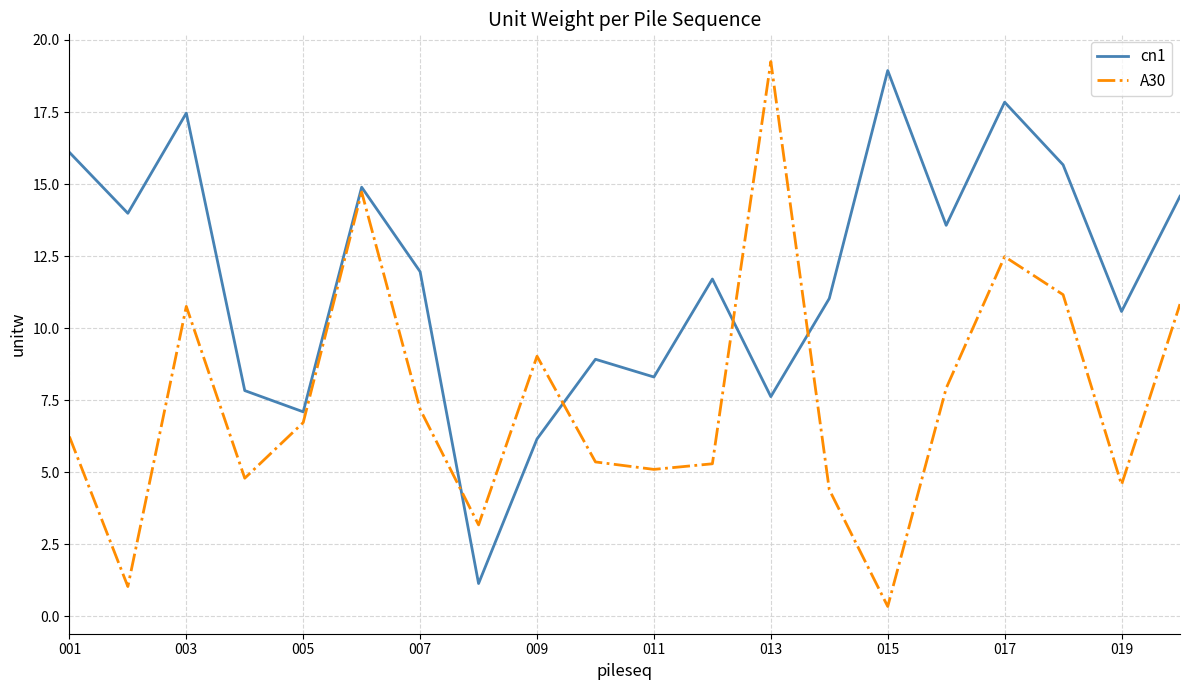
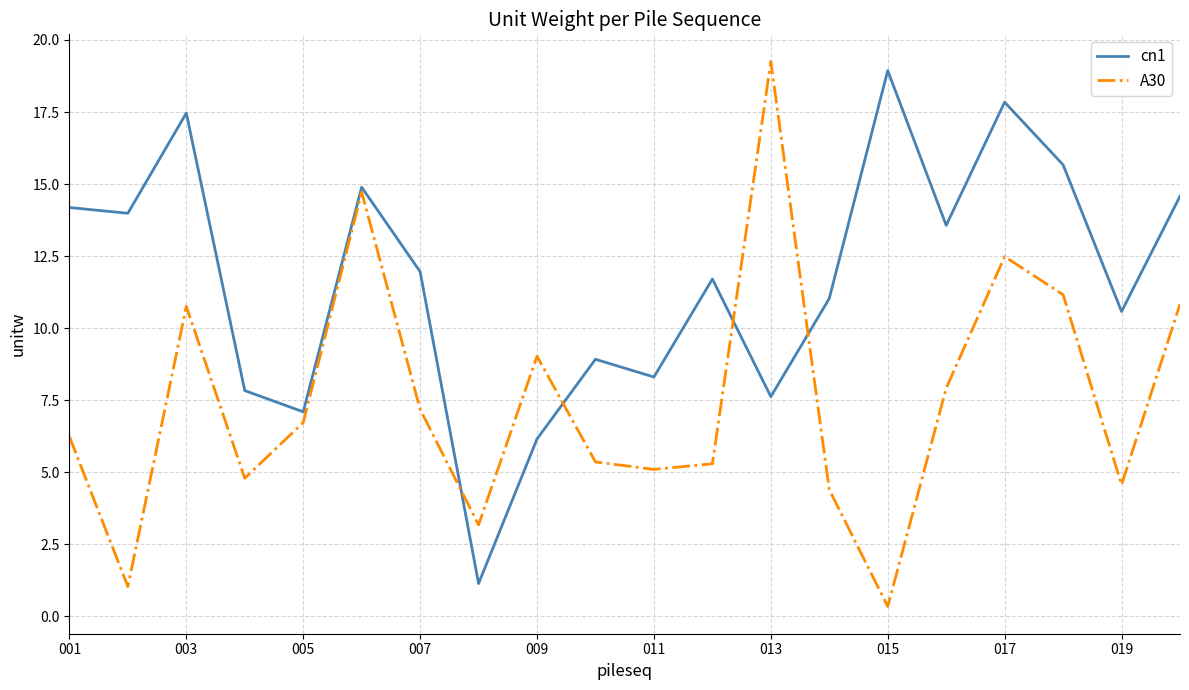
cn1, 001: 16.1 -> 14.2
